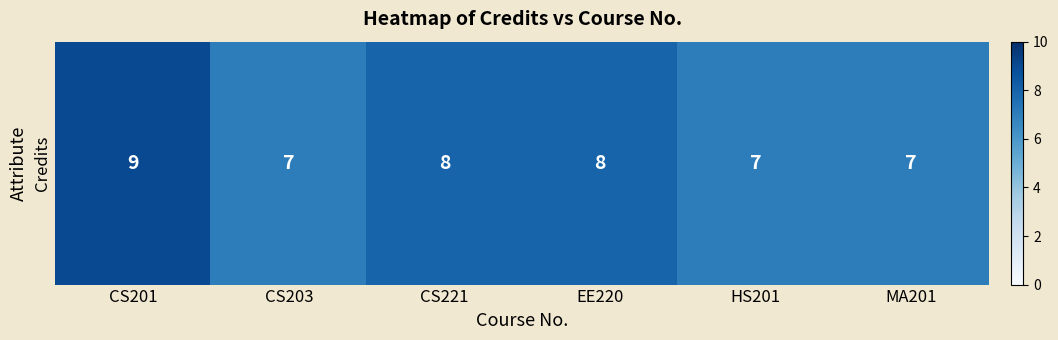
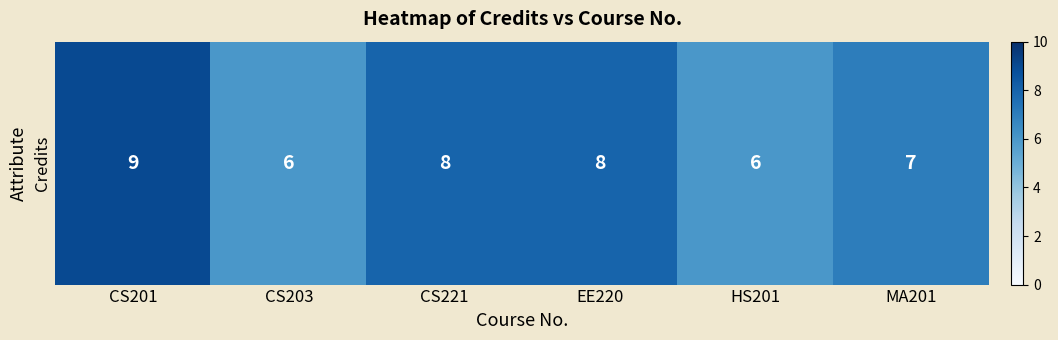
Credits, CS203: 7 -> 6
Credits, HS201: 7 -> 6
